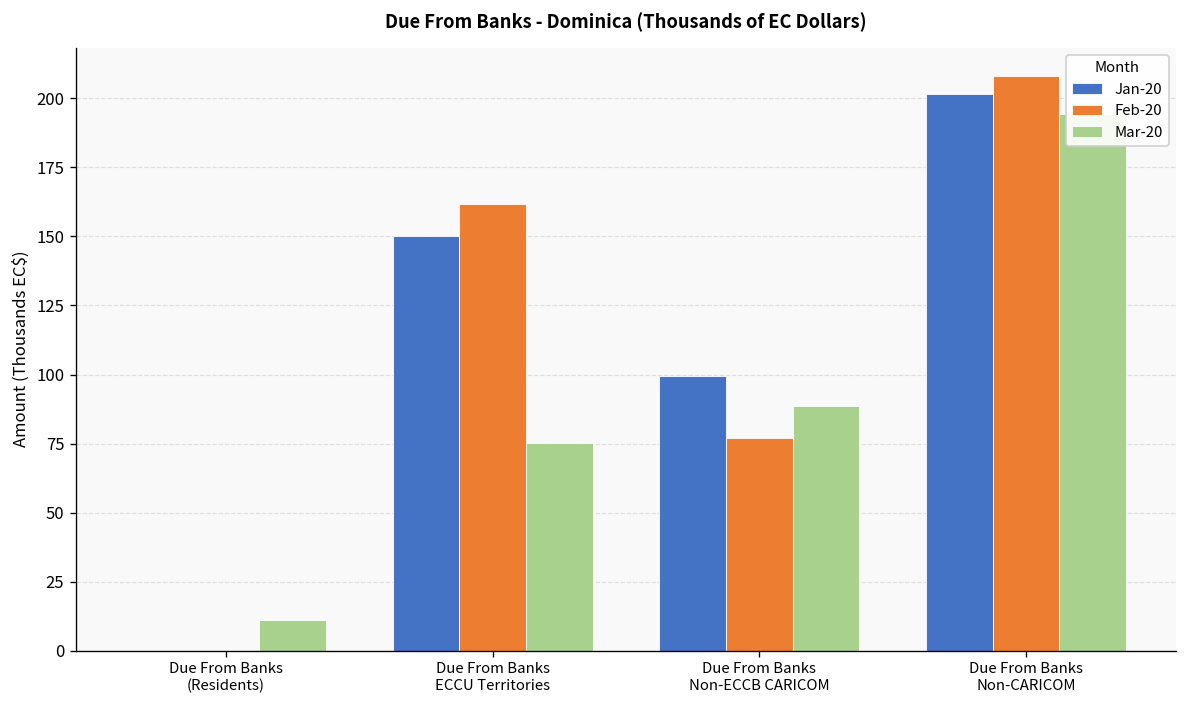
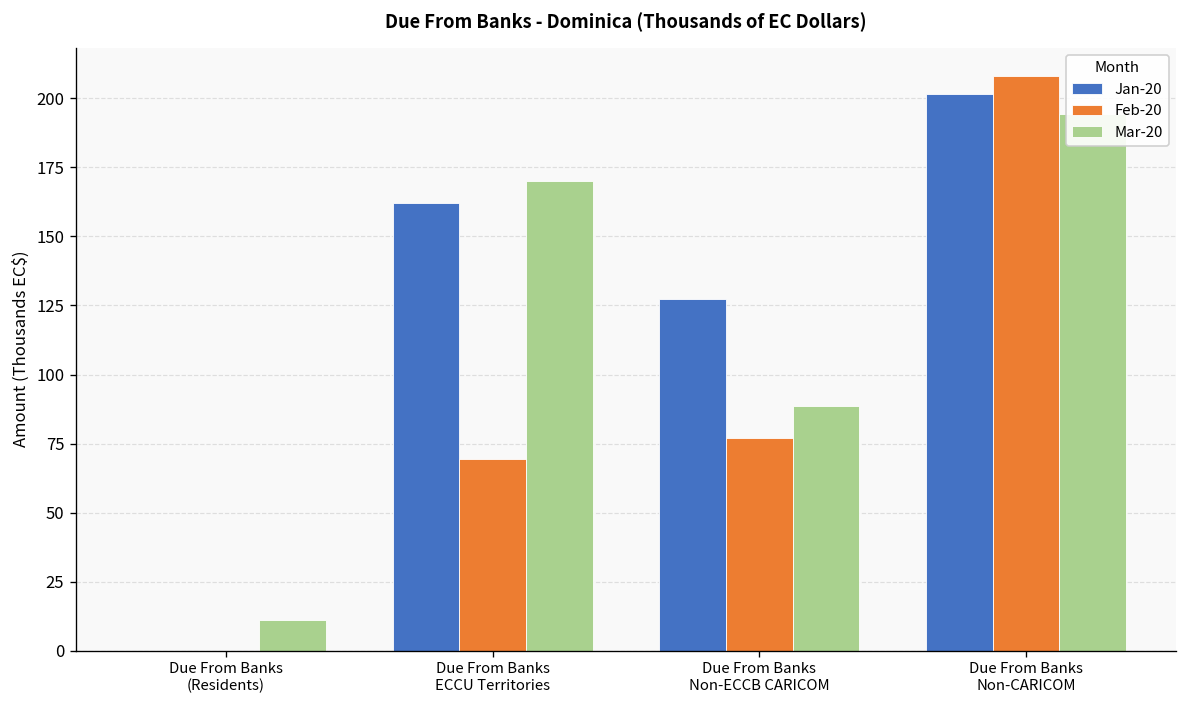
Jan-20, Due From Banks ECCU Territories: 150 -> 162
Feb-20, Due From Banks ECCU Territories: 162 -> 69
Mar-20, Due From Banks ECCU Territories: 75 -> 170
Jan-20, Due From Banks Non-ECCB CARICOM: 99 -> 127
